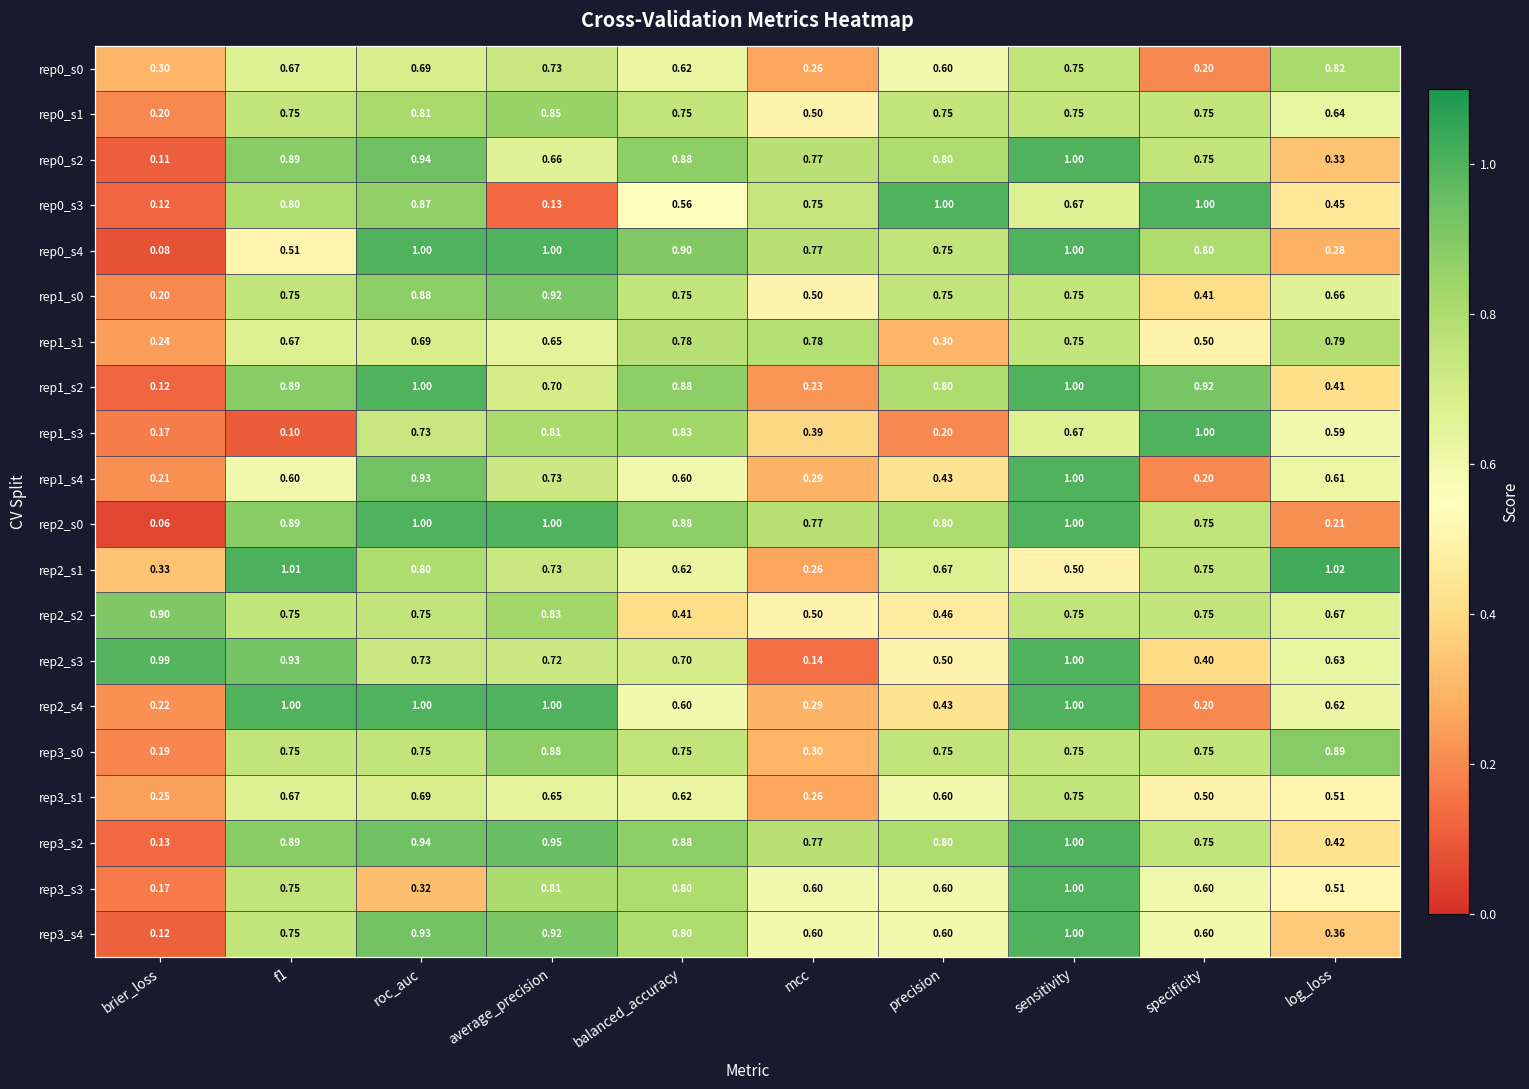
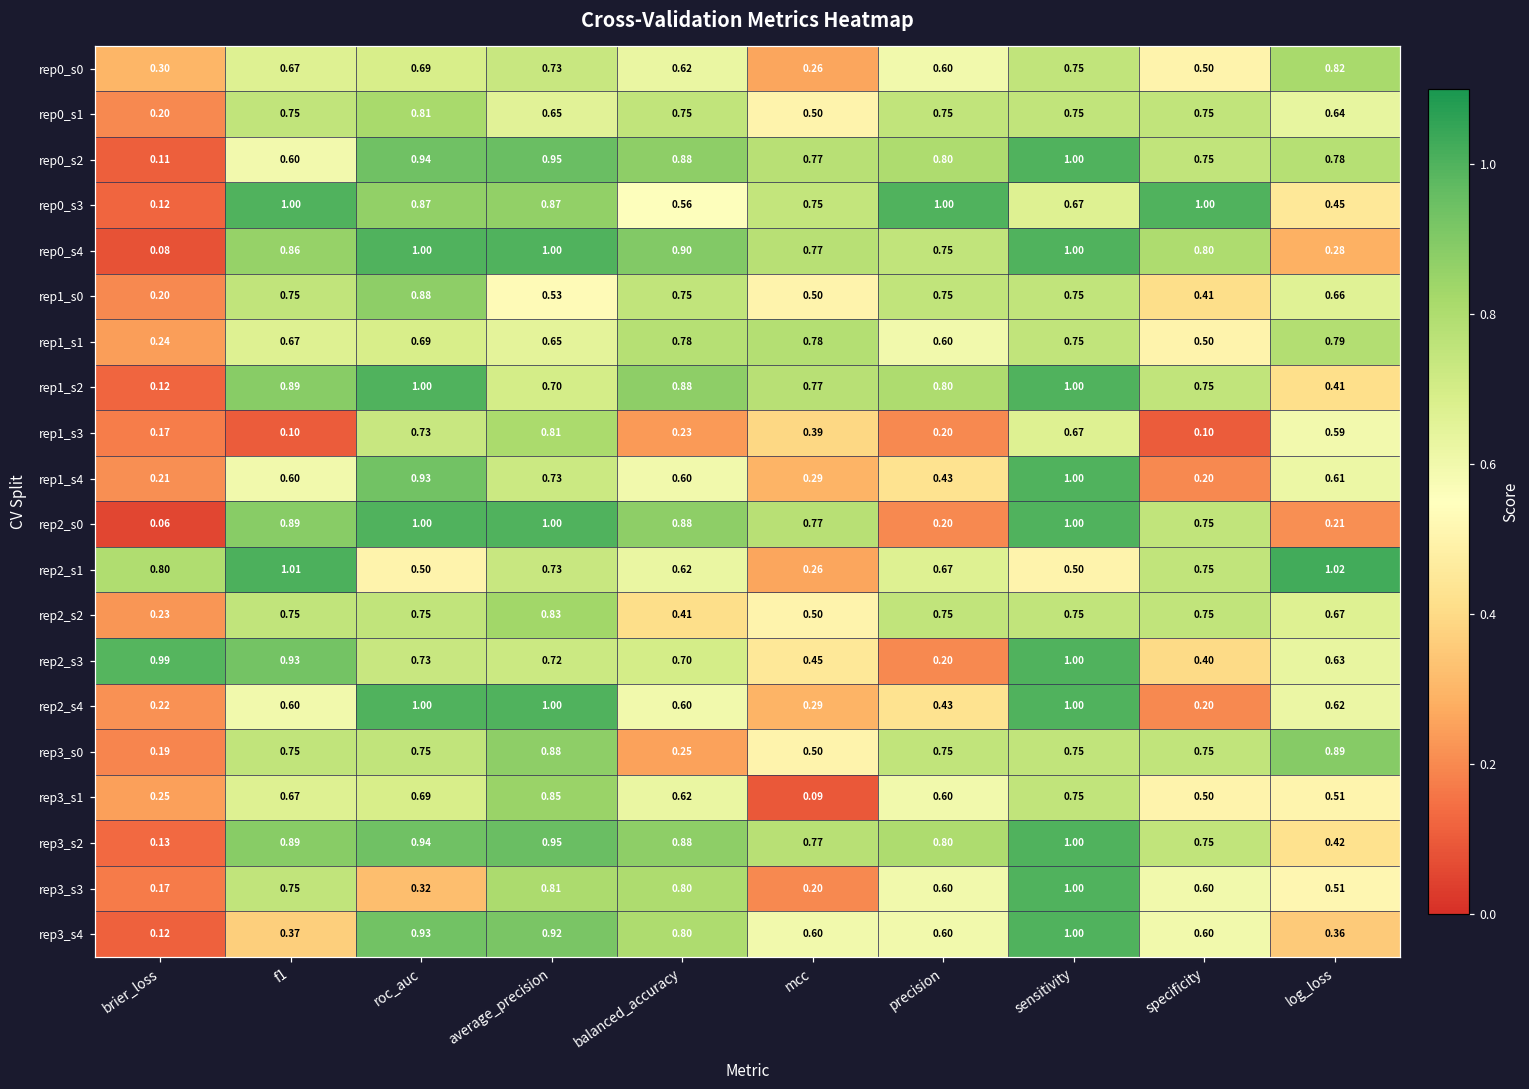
rep0_s0, specificity: 0.20 -> 0.50
rep0_s1, average_precision: 0.85 -> 0.65
rep0_s2, f1: 0.89 -> 0.60
rep0_s2, average_precision: 0.66 -> 0.95
rep0_s2, log_loss: 0.33 -> 0.78
rep0_s3, f1: 0.80 -> 1.00
rep0_s3, average_precision: 0.13 -> 0.87
rep0_s4, f1: 0.51 -> 0.86
rep1_s0, average_precision: 0.92 -> 0.53
rep1_s1, precision: 0.30 -> 0.60
rep1_s2, mcc: 0.23 -> 0.77
rep1_s2, specificity: 0.92 -> 0.75
rep1_s3, balanced_accuracy: 0.83 -> 0.23
rep1_s3, specificity: 1.00 -> 0.10
rep2_s0, precision: 0.80 -> 0.20
rep2_s1, brier_loss: 0.33 -> 0.80
rep2_s1, roc_auc: 0.80 -> 0.50
rep2_s2, brier_loss: 0.90 -> 0.23
rep2_s2, precision: 0.46 -> 0.75
rep2_s3, mcc: 0.14 -> 0.45
rep2_s3, precision: 0.50 -> 0.20
rep2_s4, f1: 1.00 -> 0.60
rep3_s0, balanced_accuracy: 0.75 -> 0.25
rep3_s0, mcc: 0.30 -> 0.50
rep3_s1, average_precision: 0.65 -> 0.85
rep3_s1, mcc: 0.26 -> 0.09
rep3_s3, mcc: 0.60 -> 0.20
rep3_s4, f1: 0.75 -> 0.37
